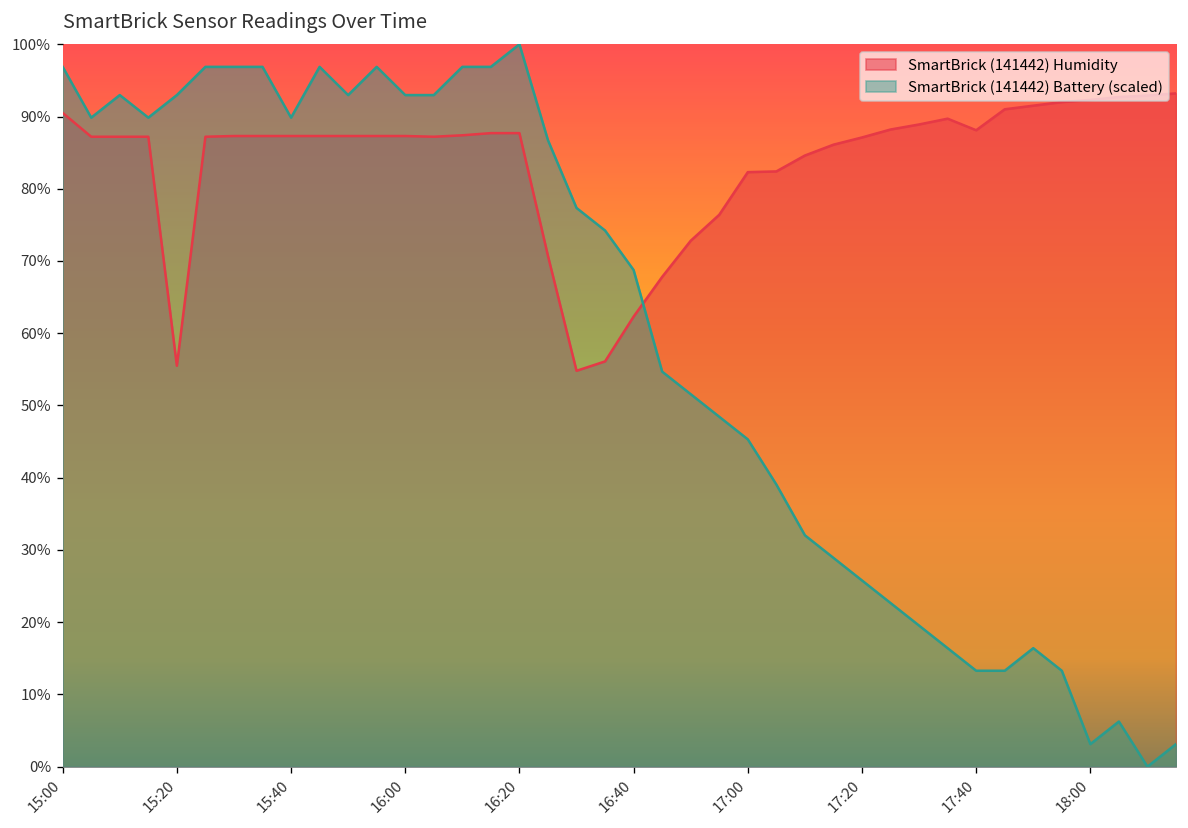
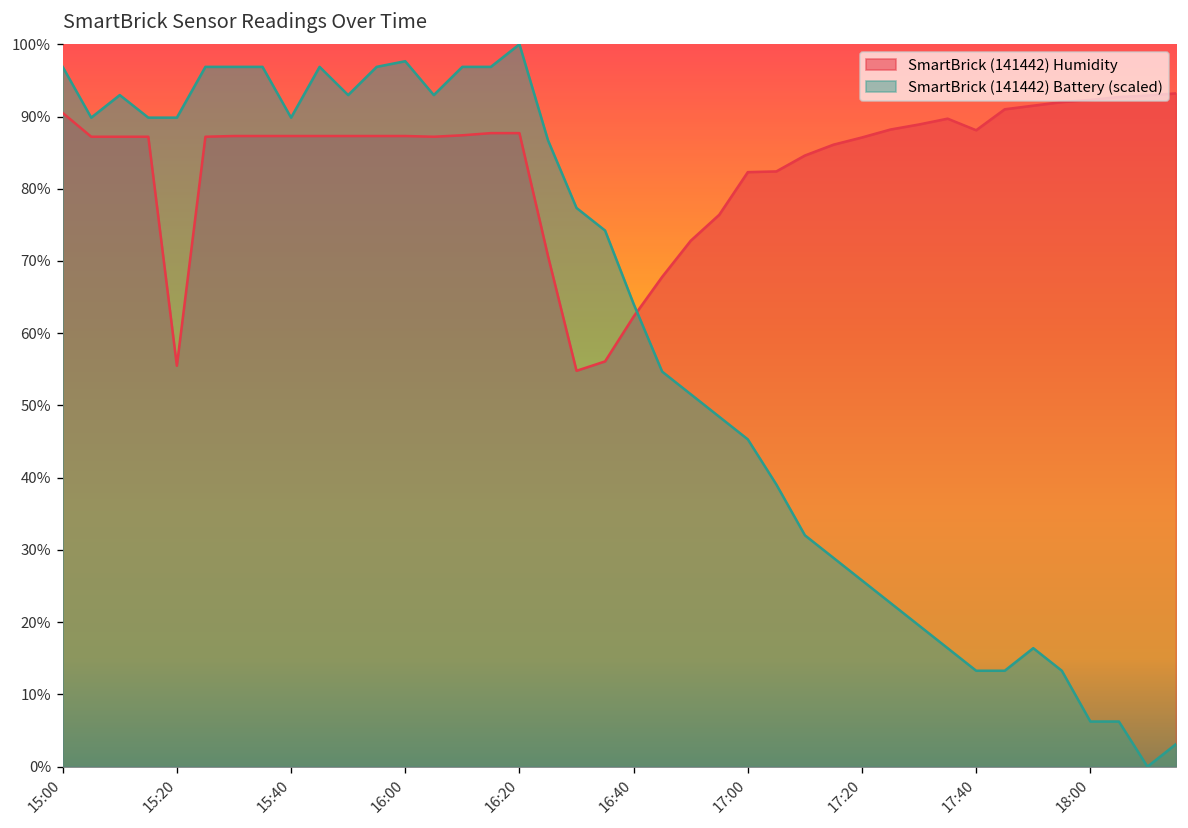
SmartBrick (141442) Battery (scaled), 15:20: 93% -> 90%
SmartBrick (141442) Battery (scaled), 16:00: 93% -> 98%
SmartBrick (141442) Battery (scaled), 16:40: 69% -> 64%
SmartBrick (141442) Battery (scaled), 18:00: 3% -> 6%
